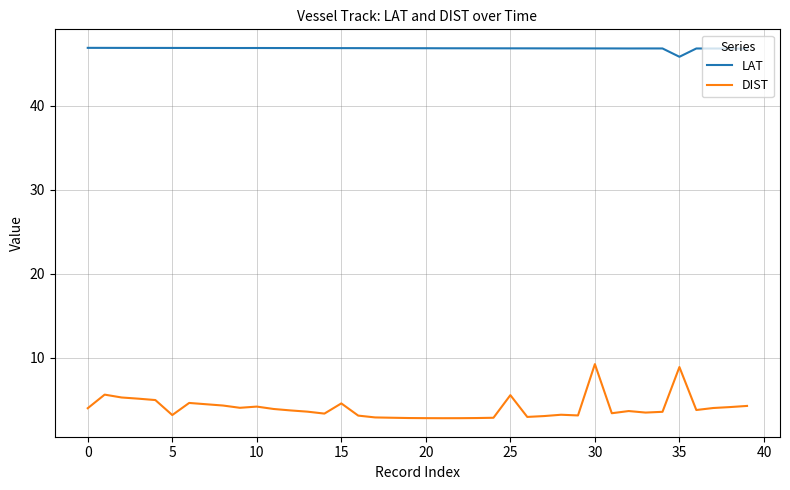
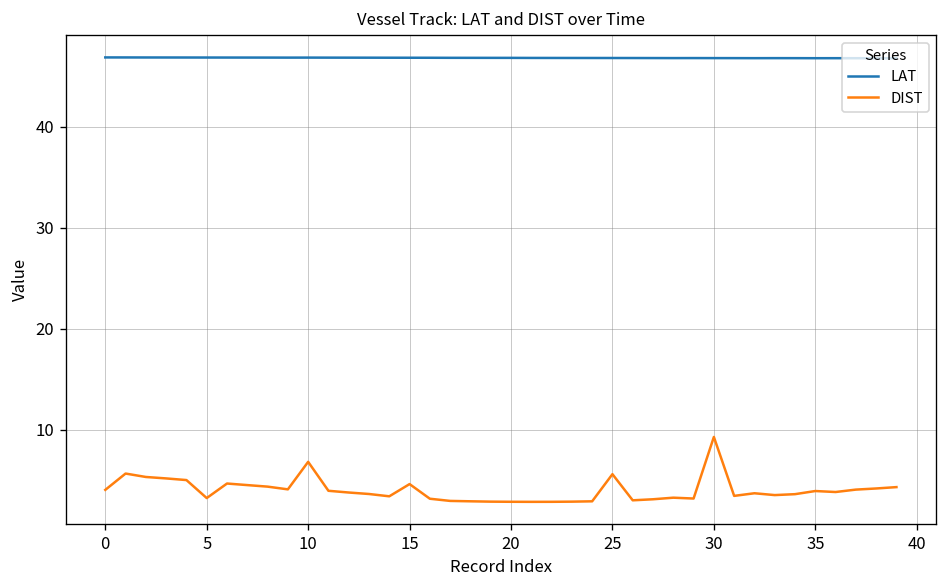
DIST, 10: 4 -> 7
LAT, 35: 46 -> 47
DIST, 35: 9 -> 4
